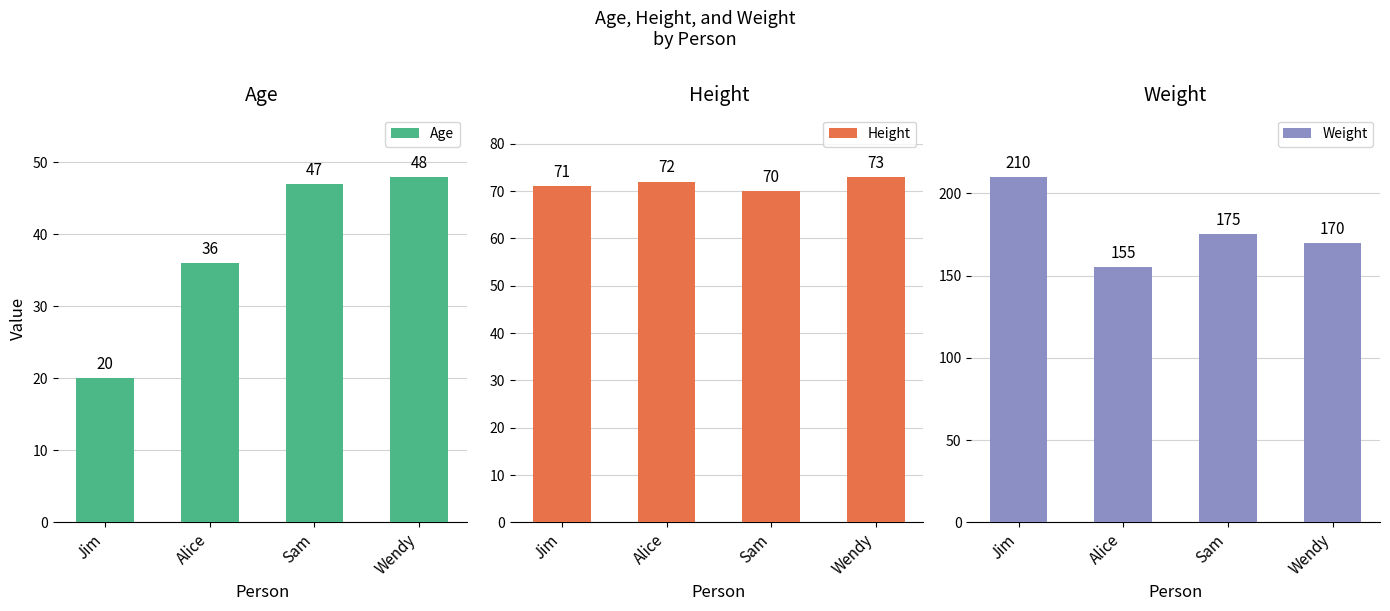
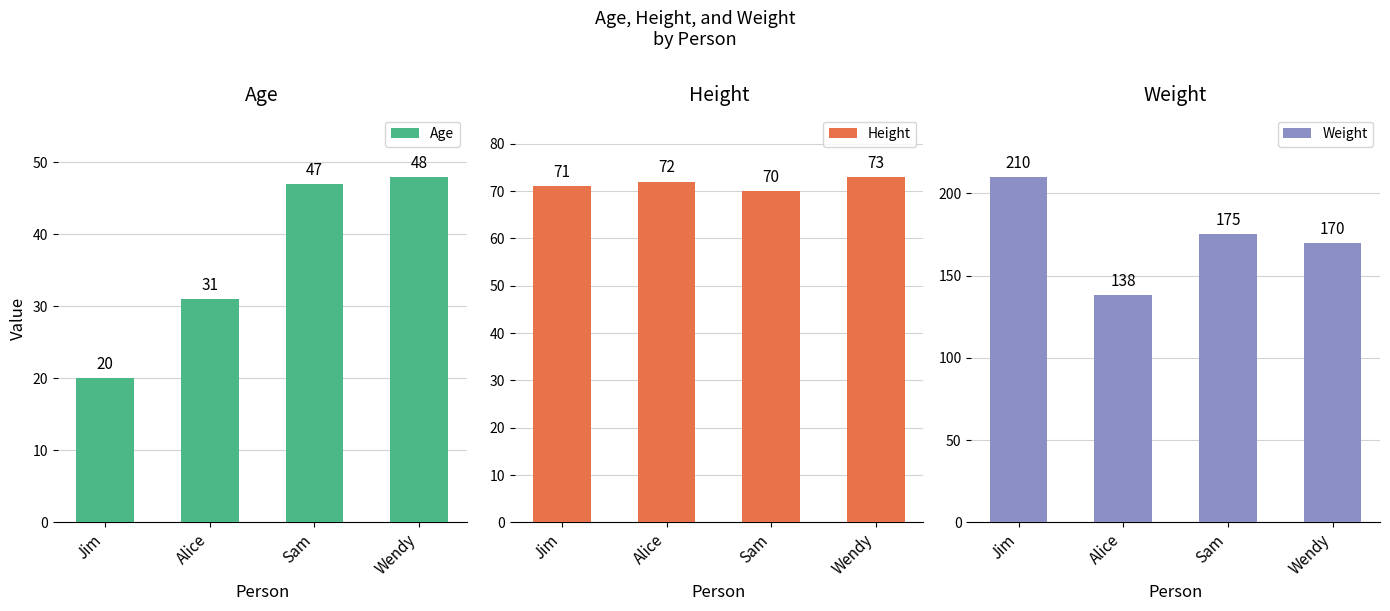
Age, Alice: 36 -> 31
Weight, Alice: 155 -> 138
